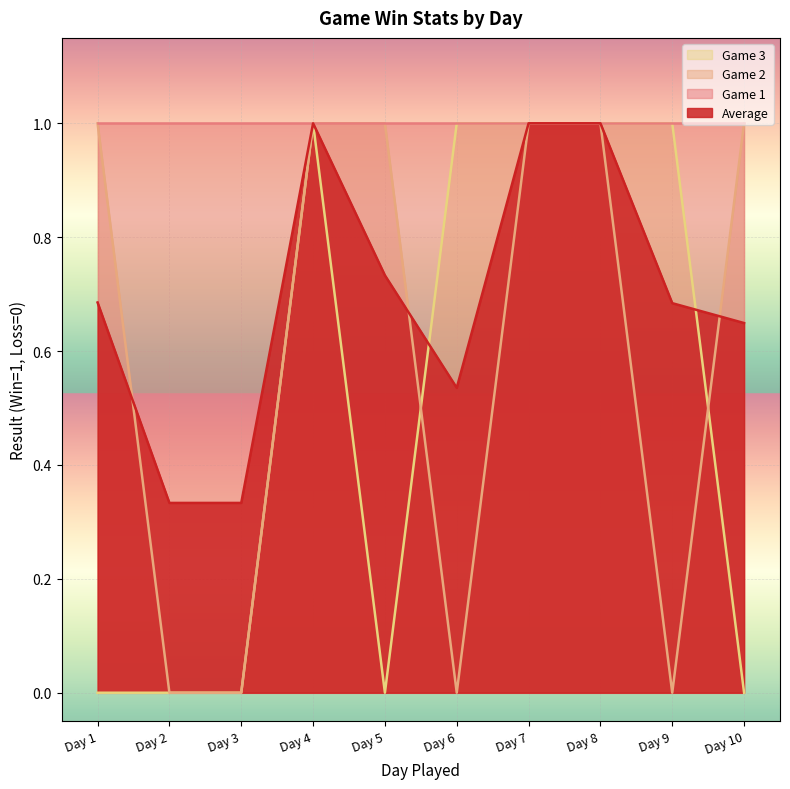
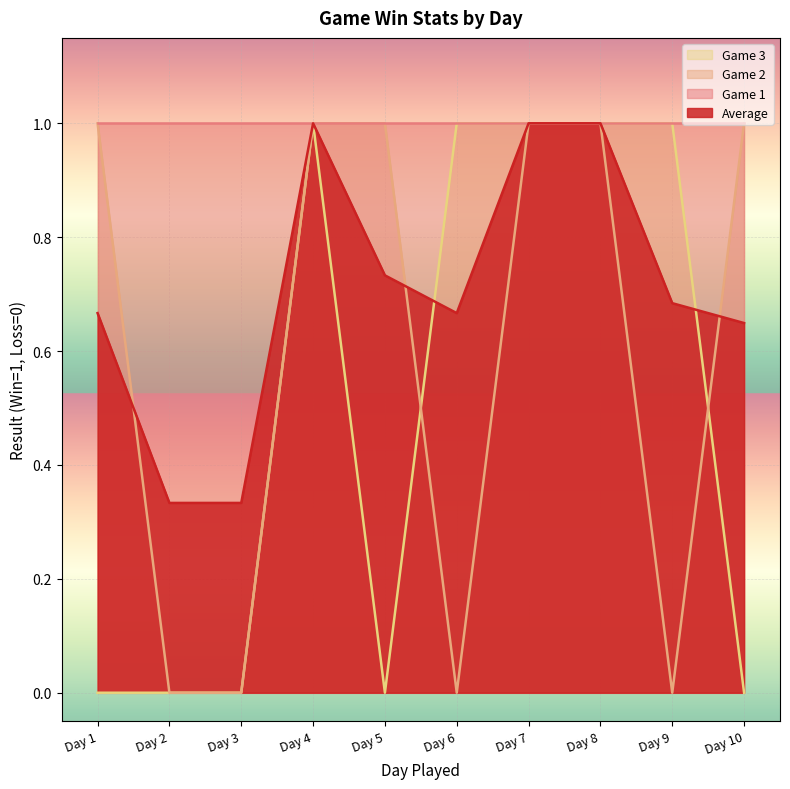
Average, Day 1: 0.69 -> 0.67
Average, Day 6: 0.54 -> 0.67
